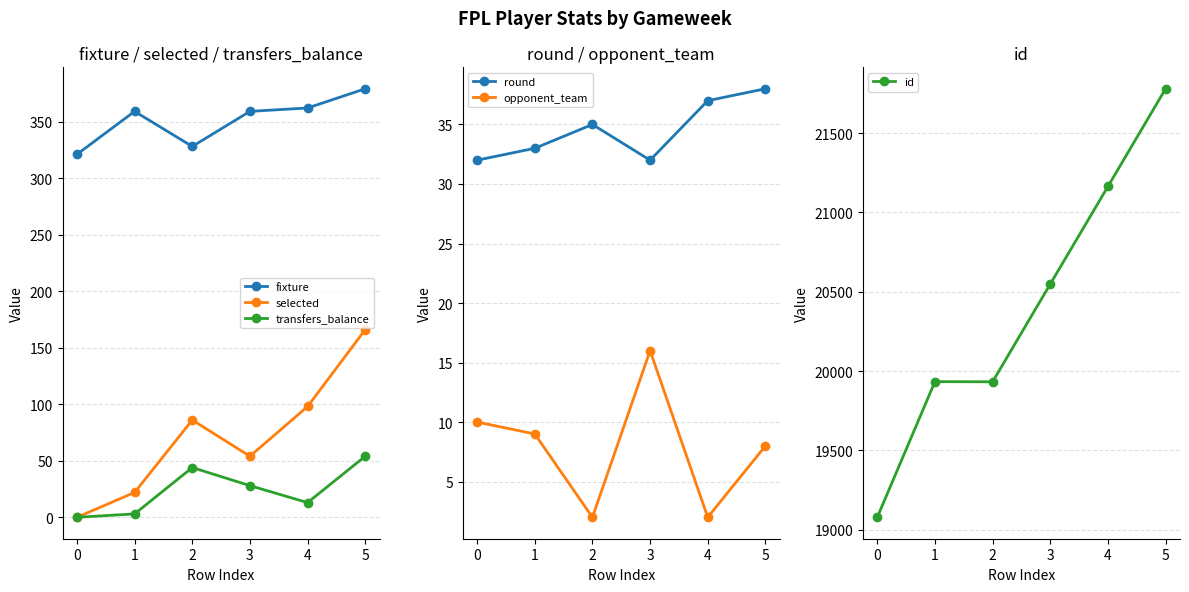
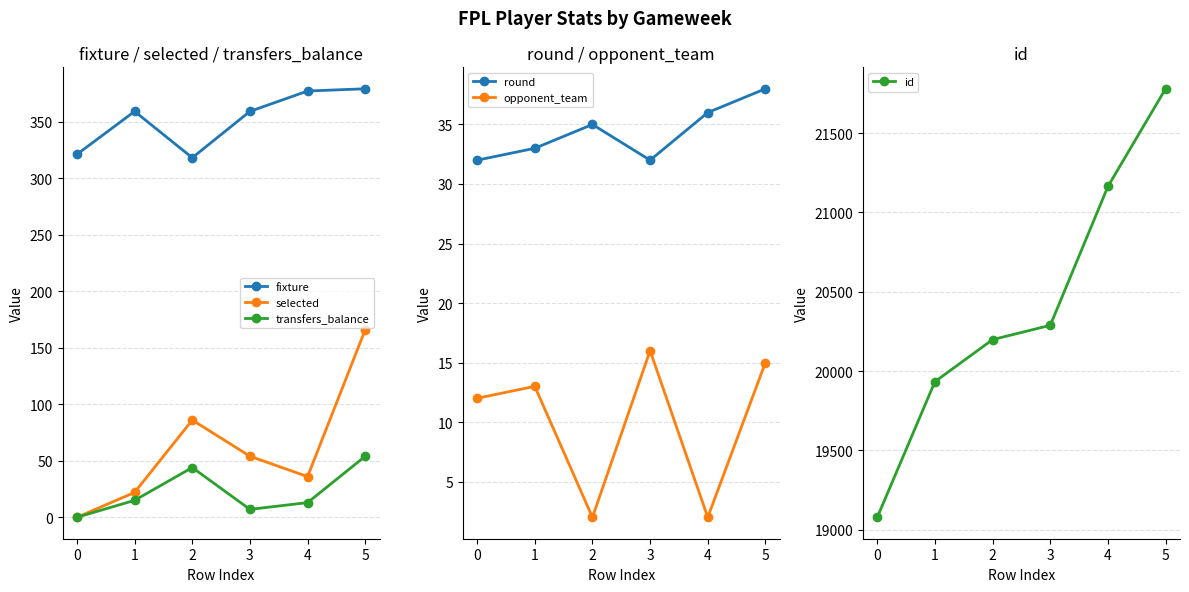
fixture / selected / transfers_balance, transfers_balance, 1: 3 -> 15
fixture / selected / transfers_balance, fixture, 2: 328 -> 318
fixture / selected / transfers_balance, transfers_balance, 3: 28 -> 7
fixture / selected / transfers_balance, fixture, 4: 362 -> 377
fixture / selected / transfers_balance, selected, 4: 98 -> 36
round / opponent_team, opponent_team, 0: 10 -> 12
round / opponent_team, opponent_team, 1: 9 -> 13
round / opponent_team, round, 4: 37 -> 36
round / opponent_team, opponent_team, 5: 8 -> 15
id, 2: 19930 -> 20200
id, 3: 20550 -> 20290
